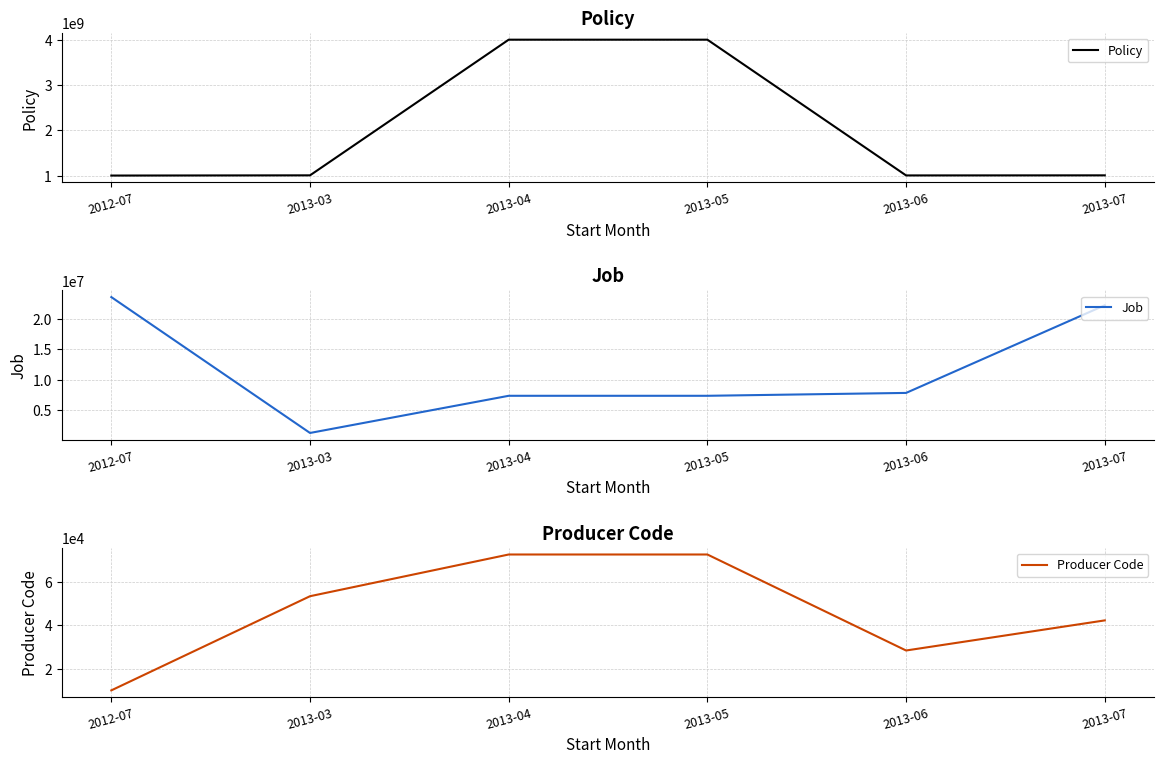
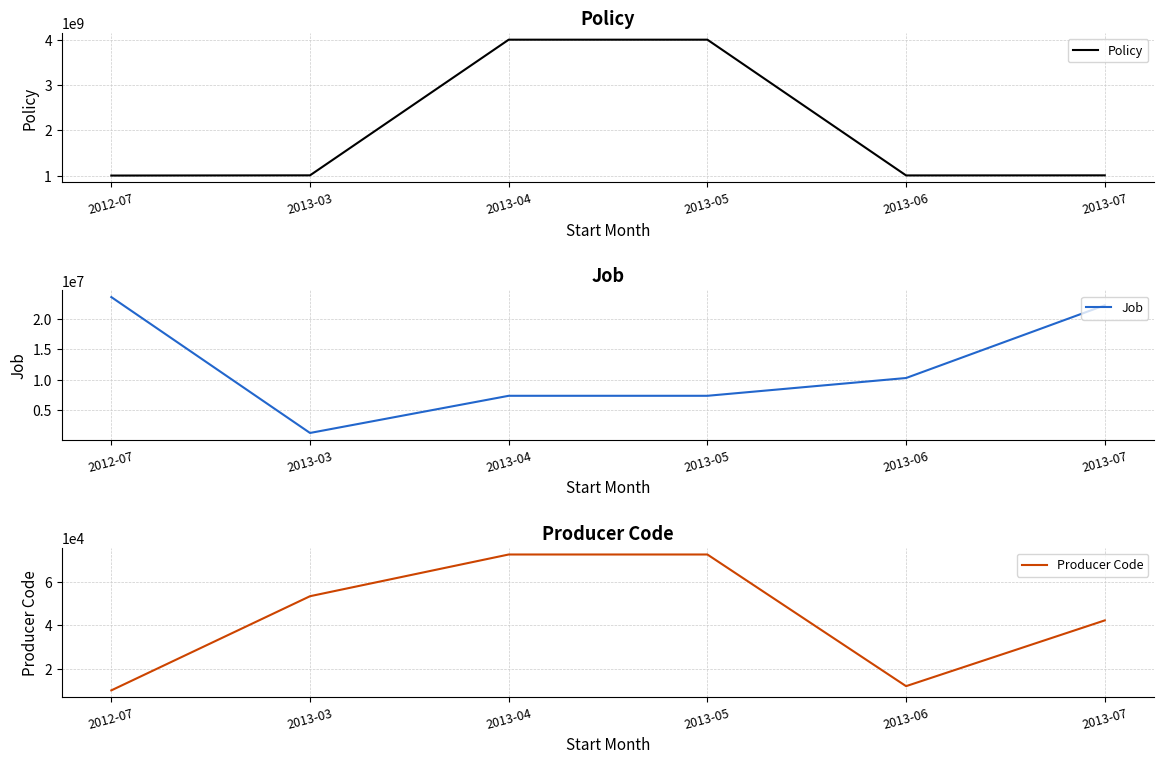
Job, 2013-06: 8000000 -> 10000000
Producer Code, 2013-06: 28000 -> 12000
